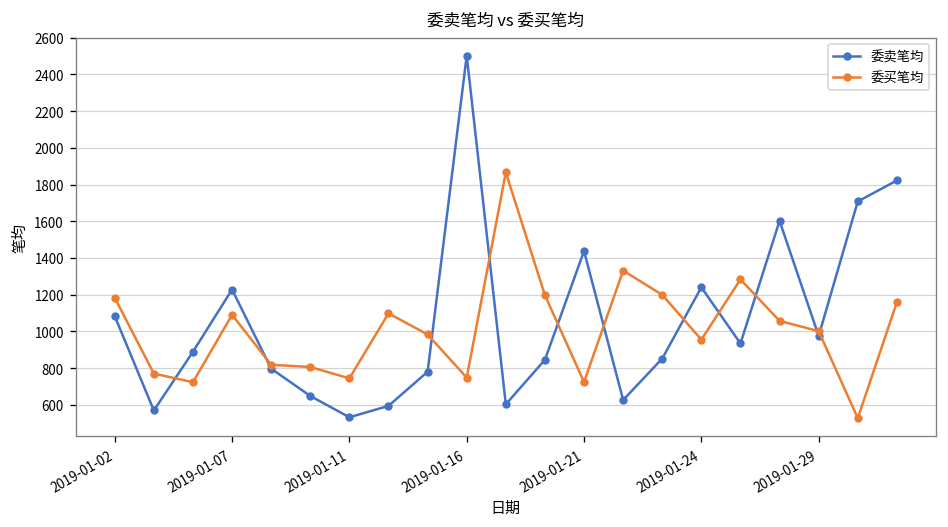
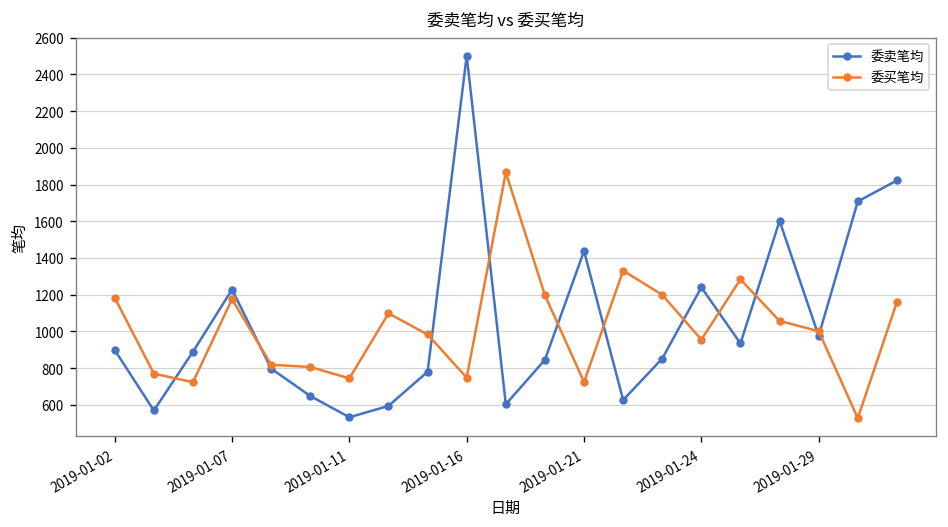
委卖笔均, 2019-01-02: 1080 -> 900
委买笔均, 2019-01-07: 1090 -> 1180
